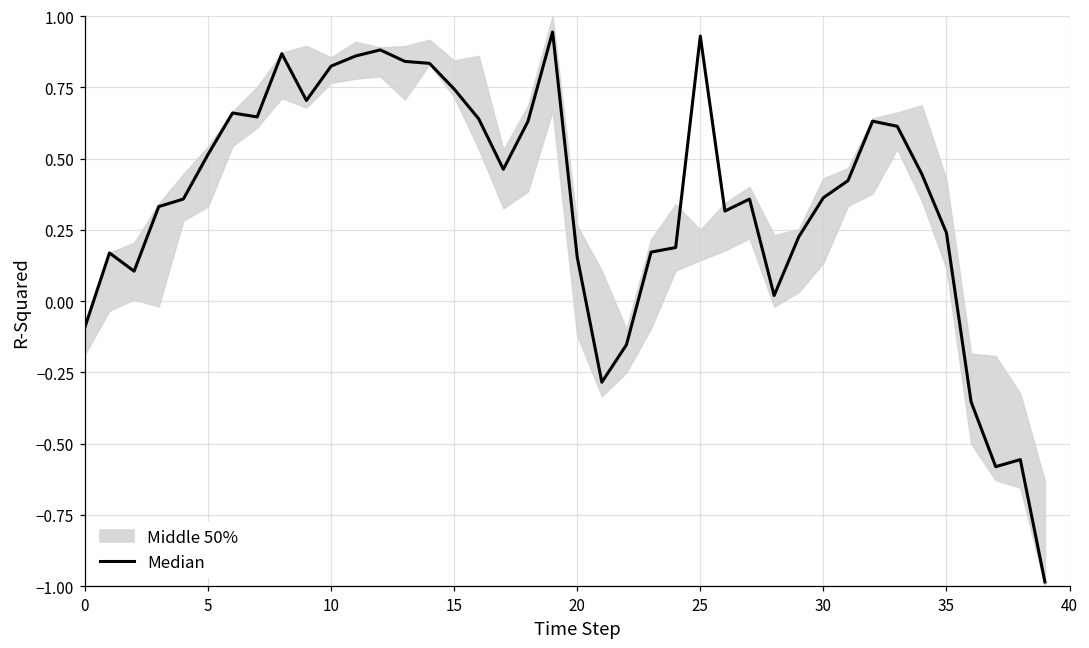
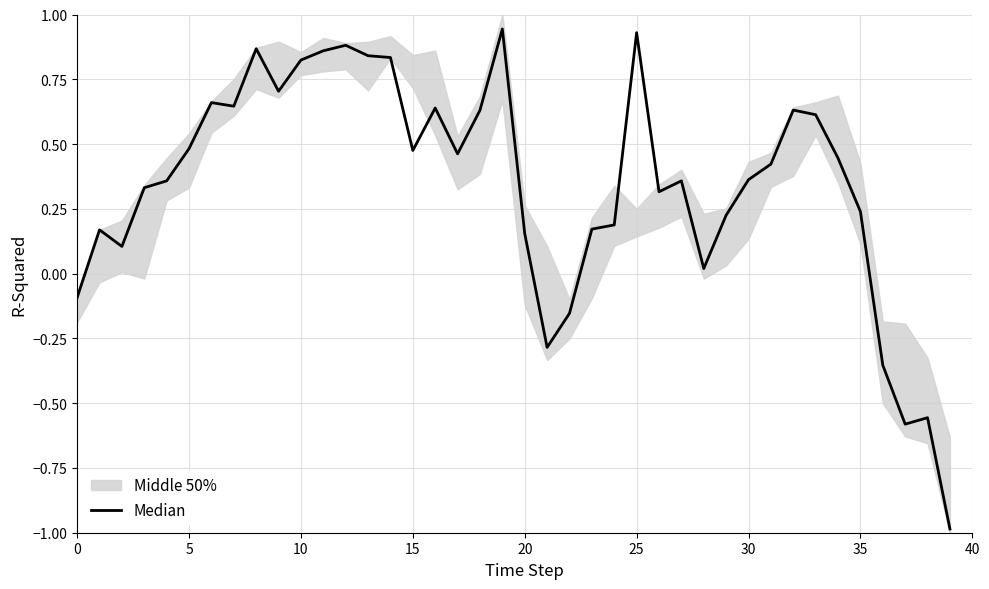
Median, 5: 0.51 -> 0.48
Median, 15: 0.74 -> 0.48
